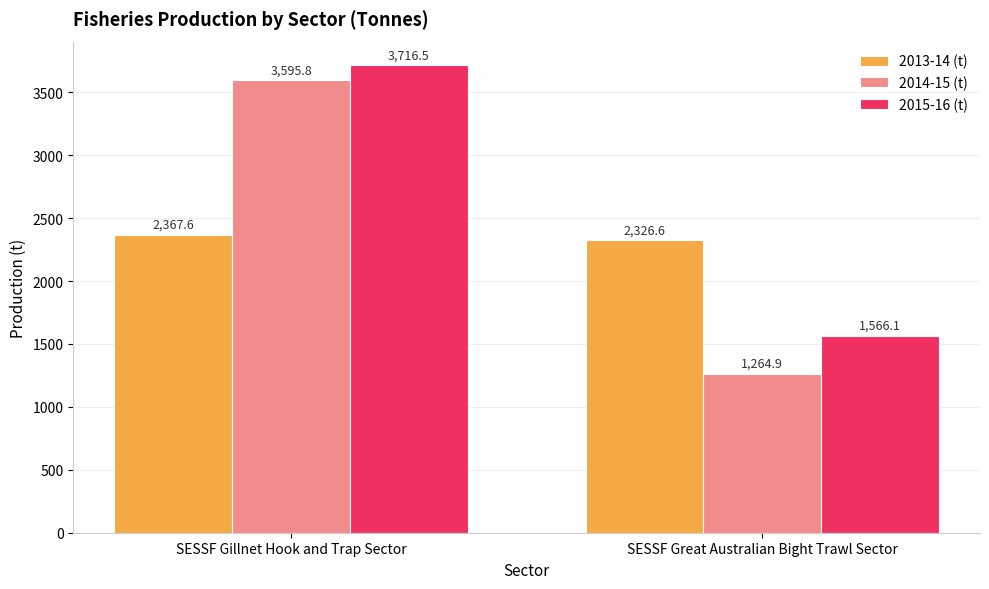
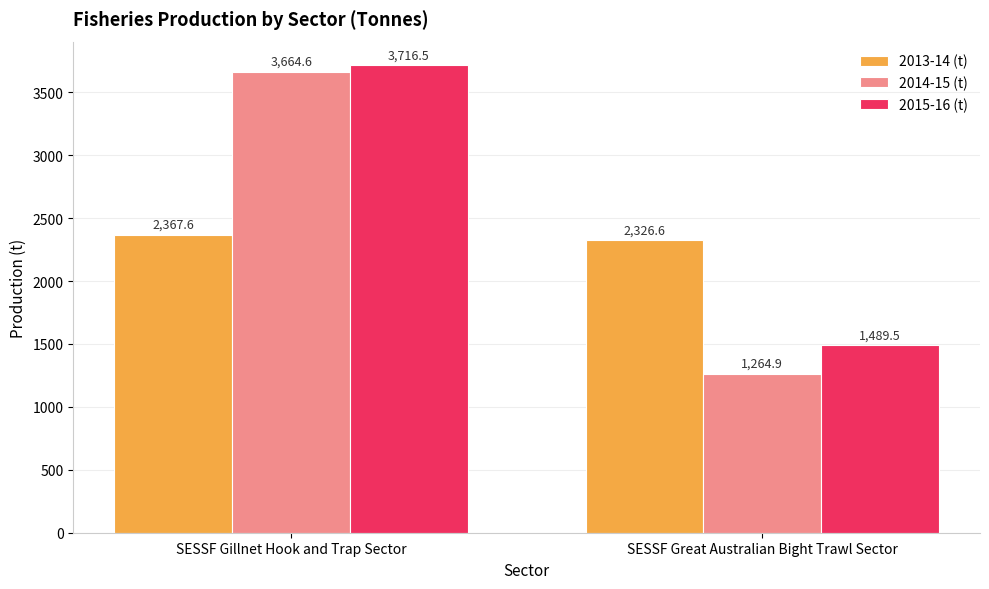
2014-15 (t), SESSF Gillnet Hook and Trap Sector: 3,595.8 -> 3,664.6
2015-16 (t), SESSF Great Australian Bight Trawl Sector: 1,566.1 -> 1,489.5
